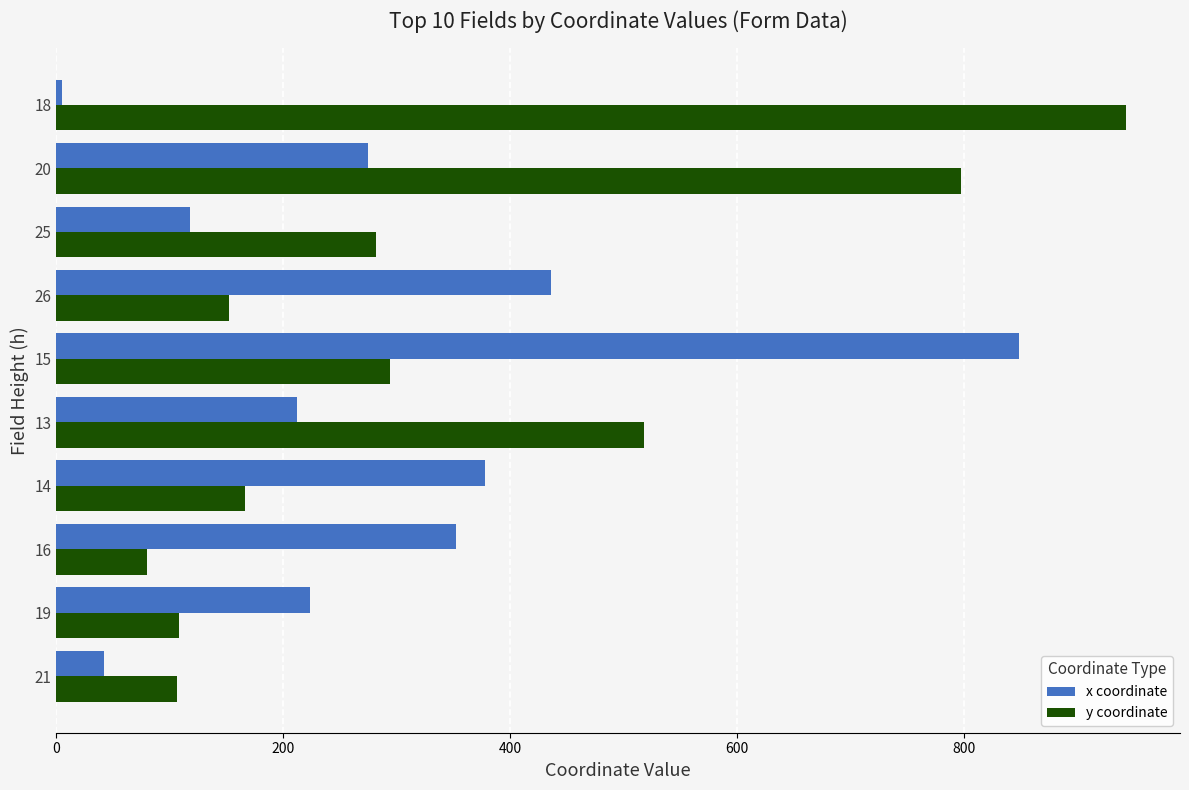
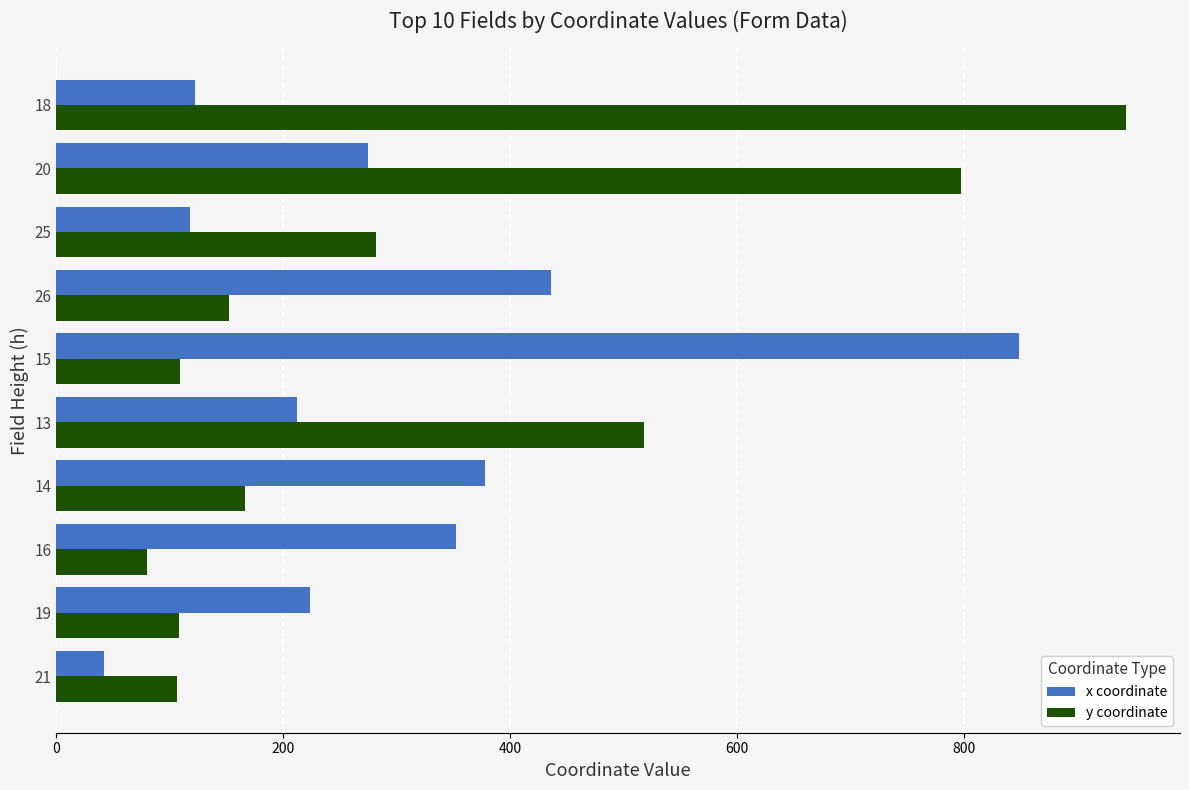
x coordinate, 18: 5 -> 122
y coordinate, 15: 294 -> 109
